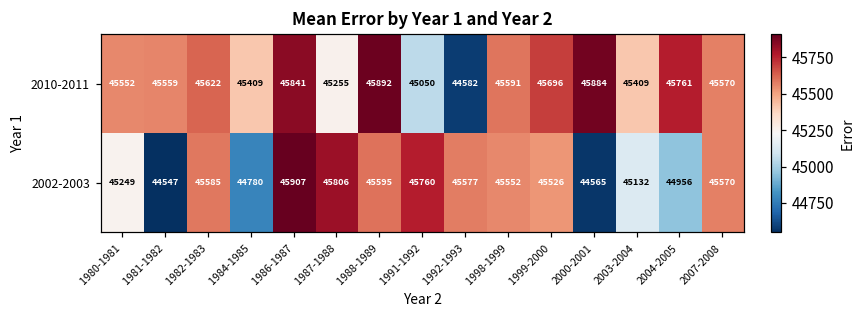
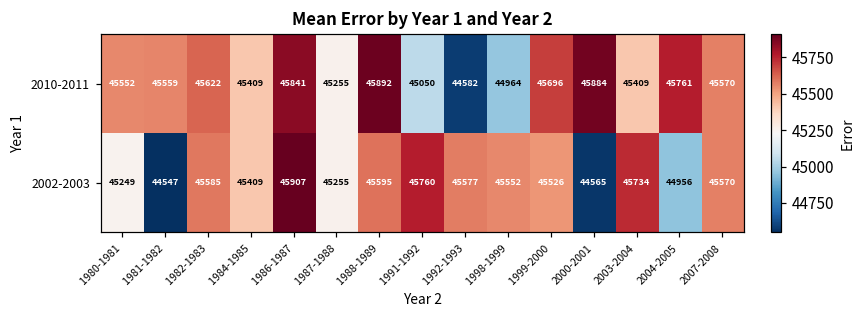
2010-2011, 1998-1999: 45591 -> 44964
2002-2003, 1984-1985: 44780 -> 45409
2002-2003, 1987-1988: 45806 -> 45255
2002-2003, 2003-2004: 45132 -> 45734
